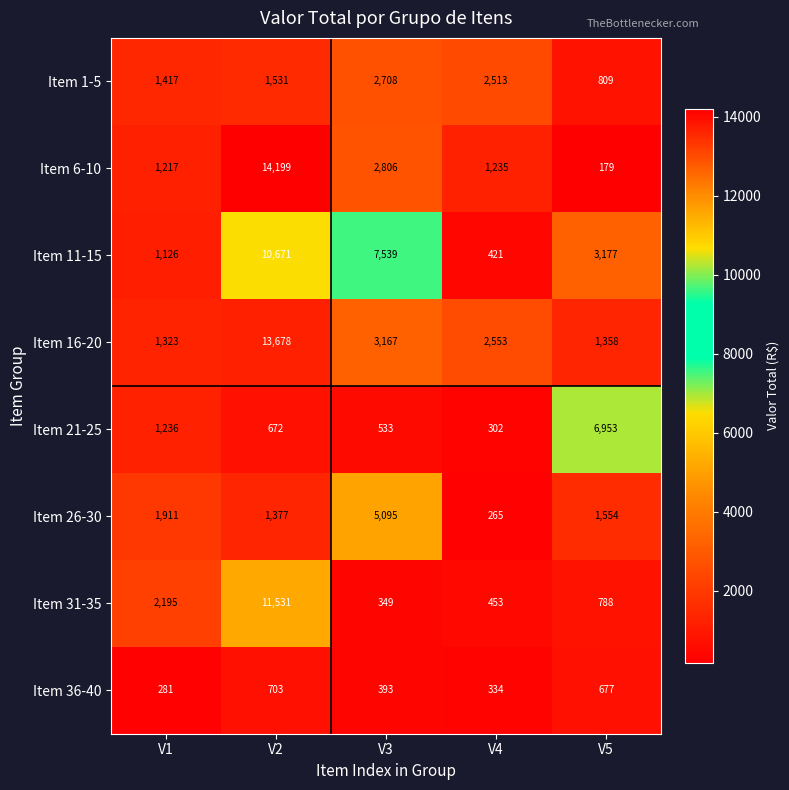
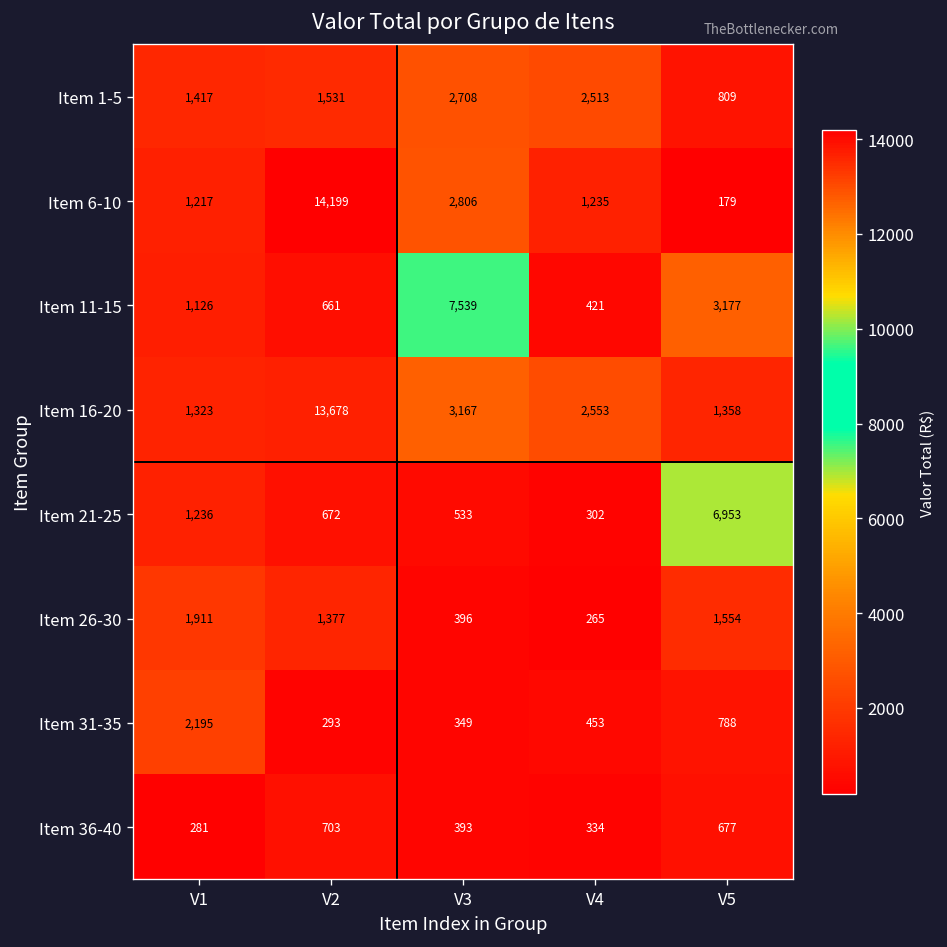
Item 11-15, V2: 10,671 -> 661
Item 26-30, V3: 5,095 -> 396
Item 31-35, V2: 11,531 -> 293
